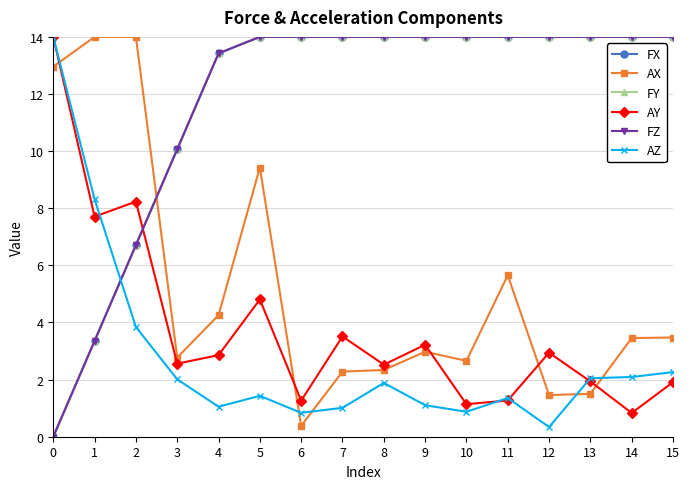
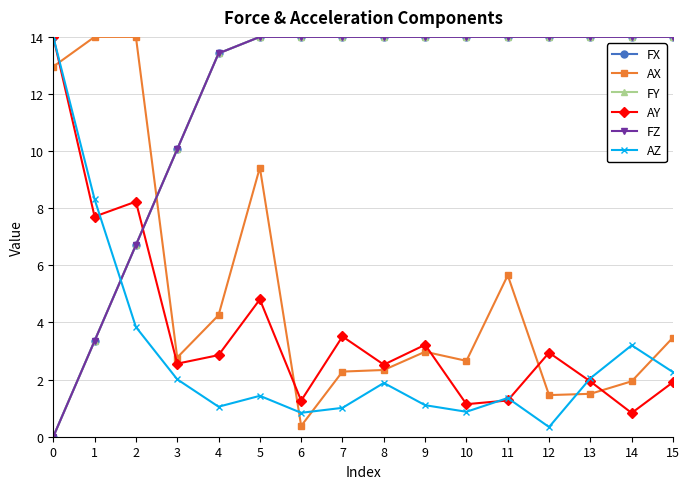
AX, 14: 3.5 -> 1.9
AZ, 14: 2.1 -> 3.2
